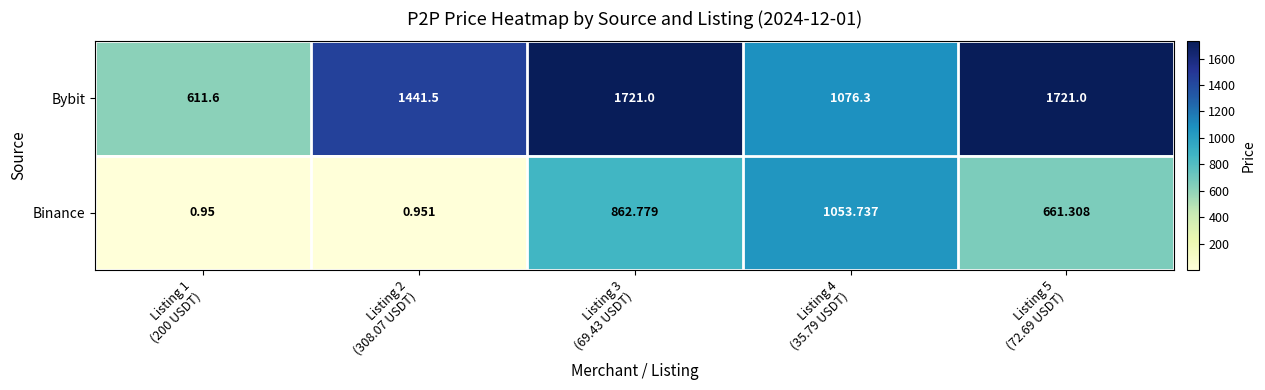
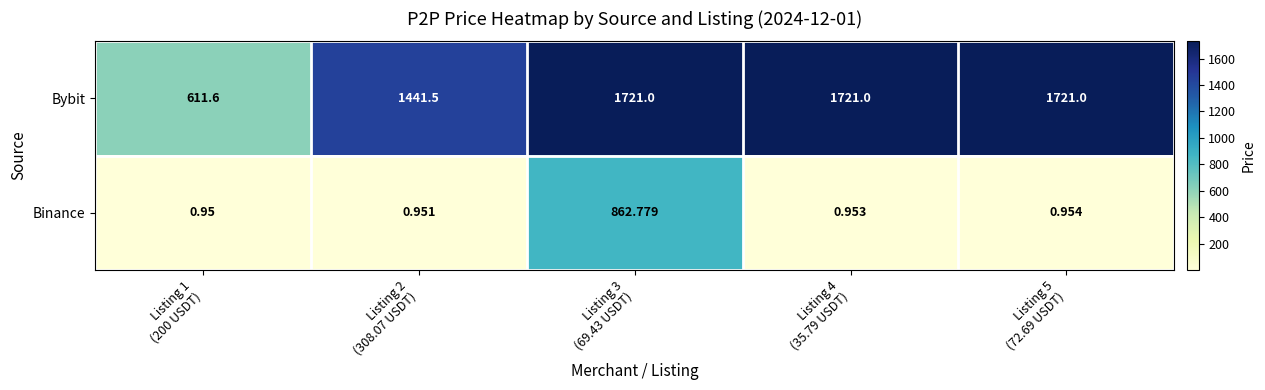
Bybit, Listing 4 (35.79 USDT): 1076.3 -> 1721.0
Binance, Listing 4 (35.79 USDT): 1053.737 -> 0.953
Binance, Listing 5 (72.69 USDT): 661.308 -> 0.954
